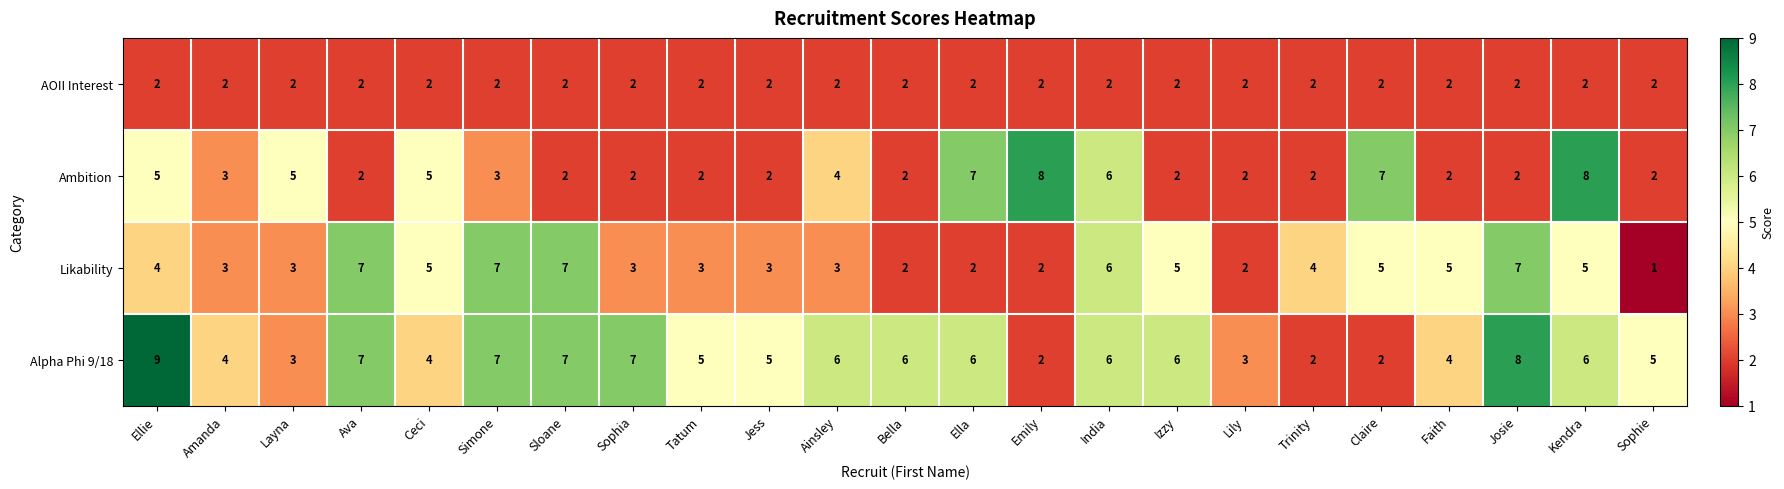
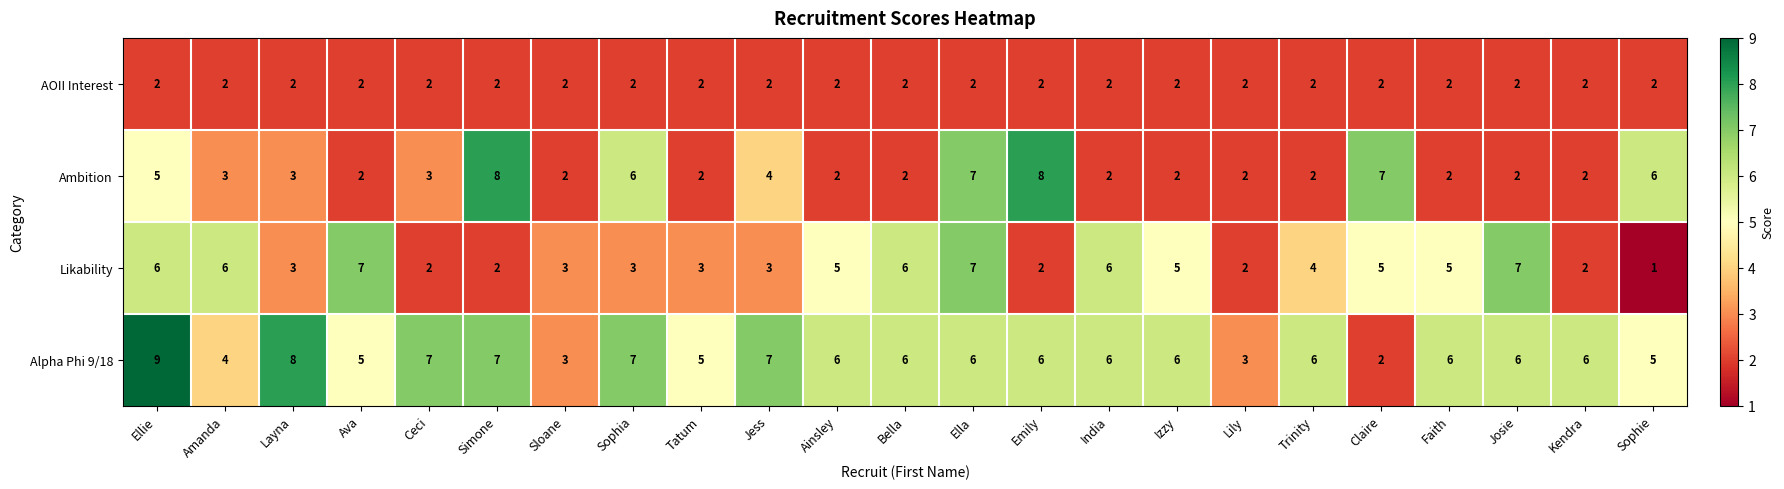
Ambition, Layna: 5 -> 3
Ambition, Ceci: 5 -> 3
Ambition, Simone: 3 -> 8
Ambition, Sophia: 2 -> 6
Ambition, Jess: 2 -> 4
Ambition, Ainsley: 4 -> 2
Ambition, India: 6 -> 2
Ambition, Kendra: 8 -> 2
Ambition, Sophie: 2 -> 6
Likability, Ellie: 4 -> 6
Likability, Amanda: 3 -> 6
Likability, Ceci: 5 -> 2
Likability, Simone: 7 -> 2
Likability, Sloane: 7 -> 3
Likability, Ainsley: 3 -> 5
Likability, Bella: 2 -> 6
Likability, Ella: 2 -> 7
Likability, Kendra: 5 -> 2
Alpha Phi 9/18, Layna: 3 -> 8
Alpha Phi 9/18, Ava: 7 -> 5
Alpha Phi 9/18, Ceci: 4 -> 7
Alpha Phi 9/18, Sloane: 7 -> 3
Alpha Phi 9/18, Jess: 5 -> 7
Alpha Phi 9/18, Emily: 2 -> 6
Alpha Phi 9/18, Trinity: 2 -> 6
Alpha Phi 9/18, Faith: 4 -> 6
Alpha Phi 9/18, Josie: 8 -> 6
